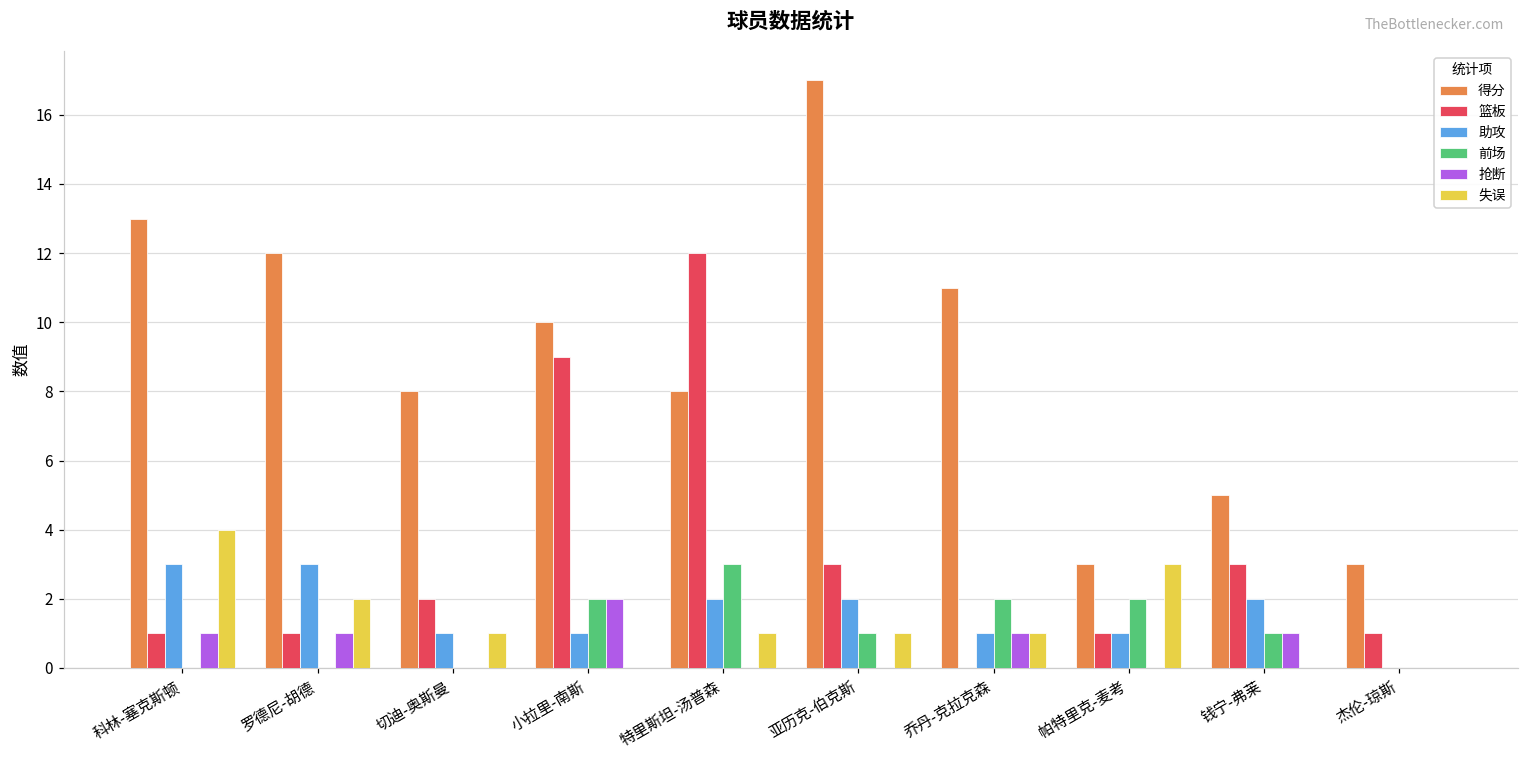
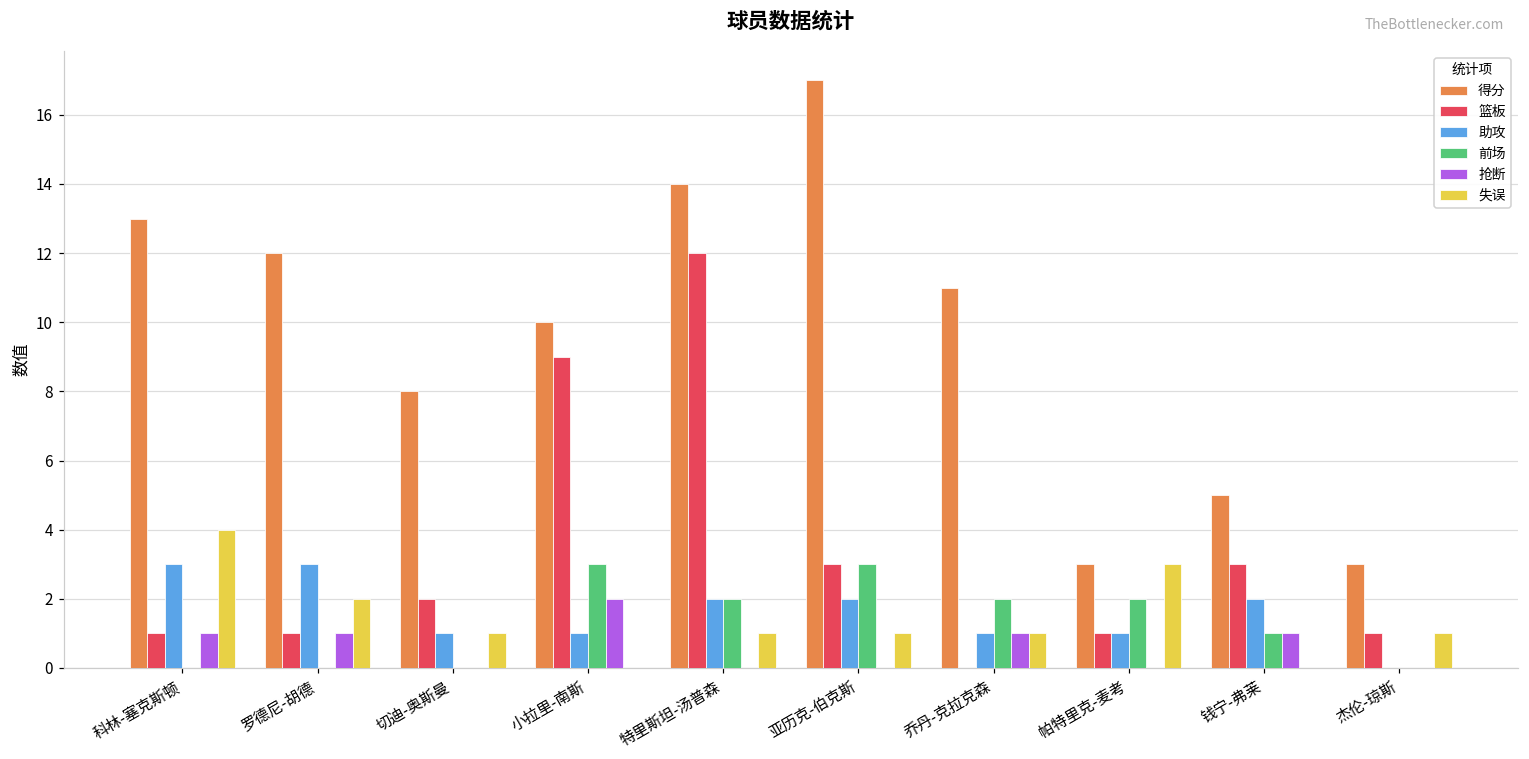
前场, 小拉里-南斯: 2 -> 3
得分, 特里斯坦-汤普森: 8 -> 14
前场, 特里斯坦-汤普森: 3 -> 2
前场, 亚历克-伯克斯: 1 -> 3
失误, 杰伦-琼斯: 0 -> 1
